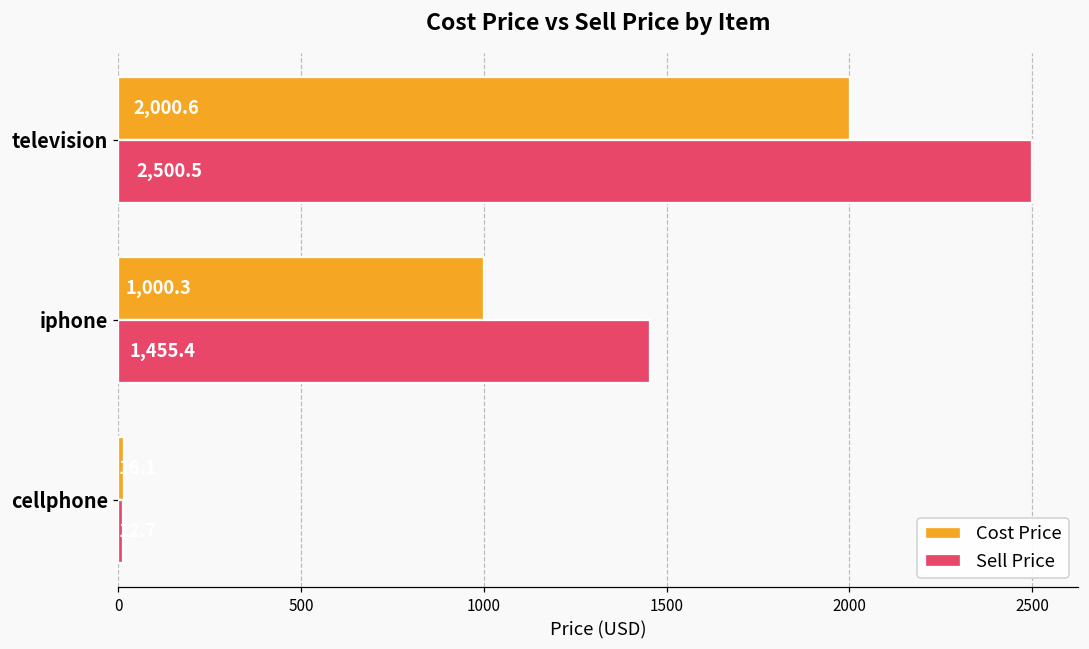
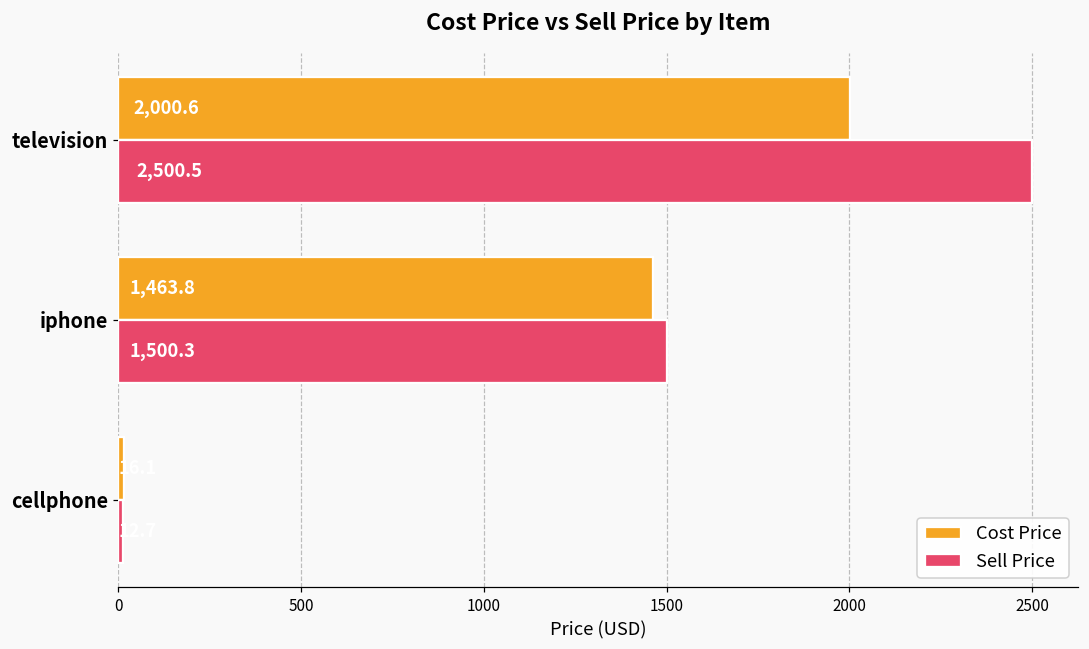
Cost Price, iphone: 1,000.3 -> 1,463.8
Sell Price, iphone: 1,455.4 -> 1,500.3
